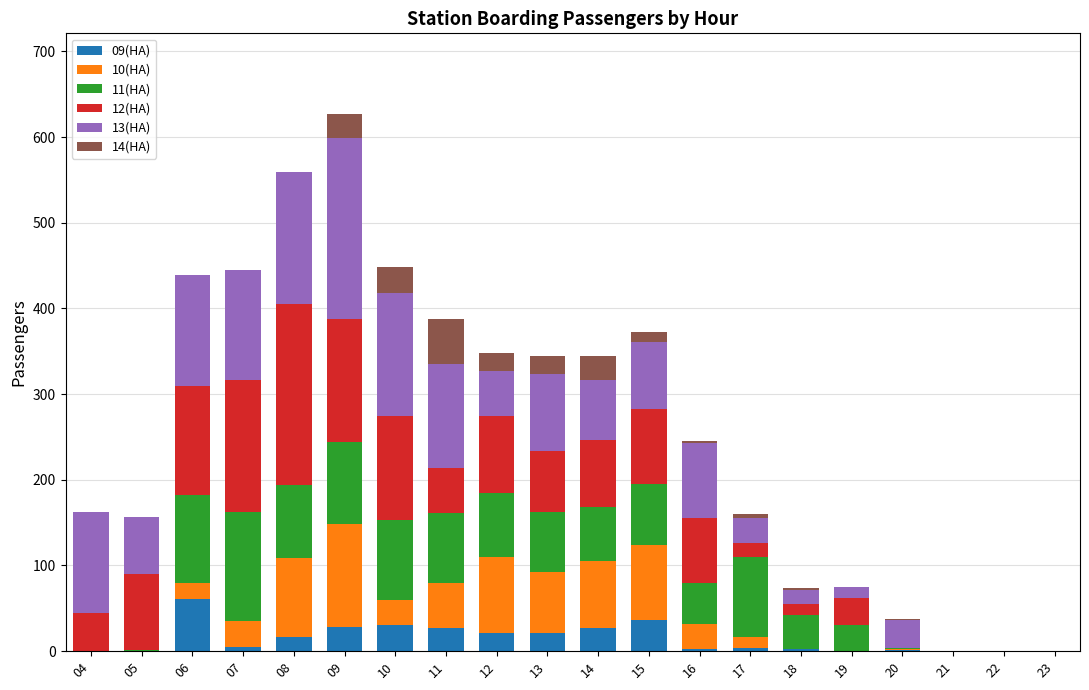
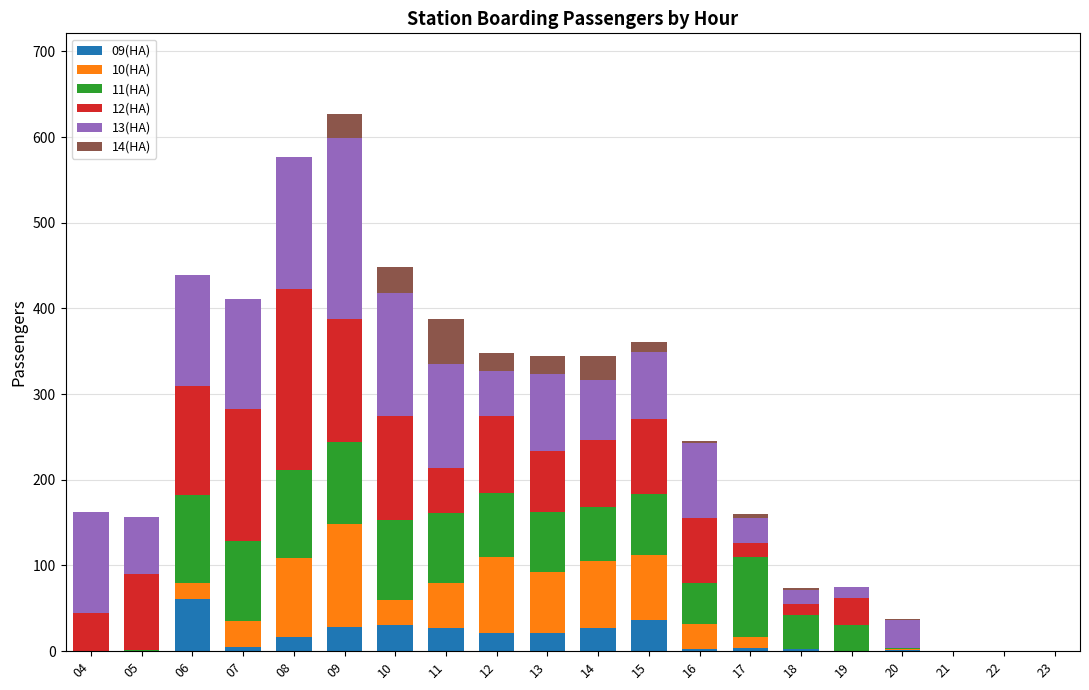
11(HA), 07: 130 -> 90
11(HA), 08: 90 -> 100
10(HA), 15: 90 -> 80
